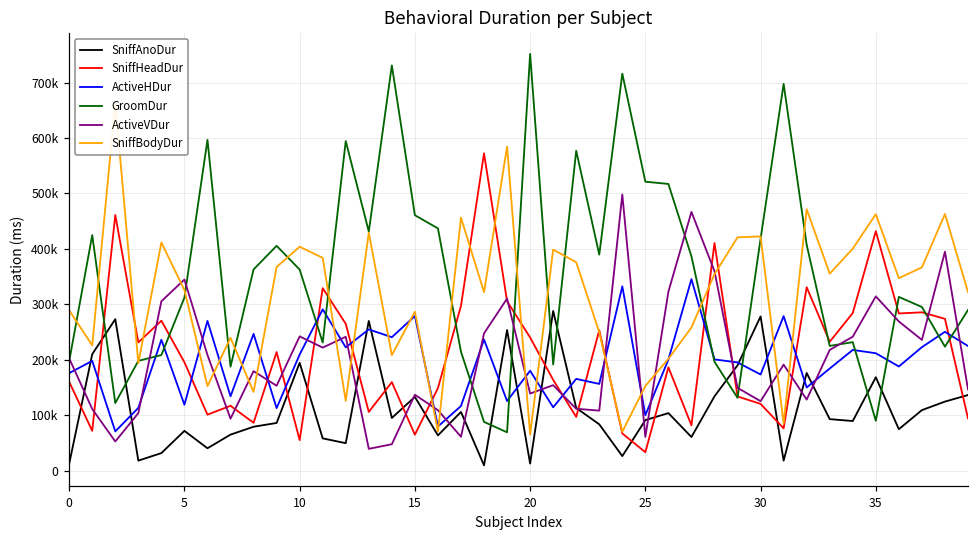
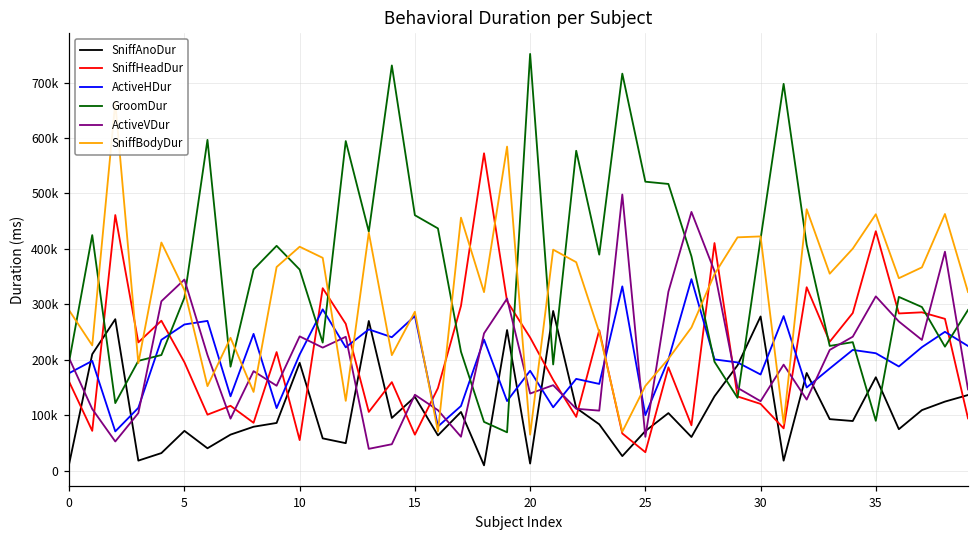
ActiveHDur, 5: 120000 -> 260000
SniffAnoDur, 25: 90000 -> 70000
